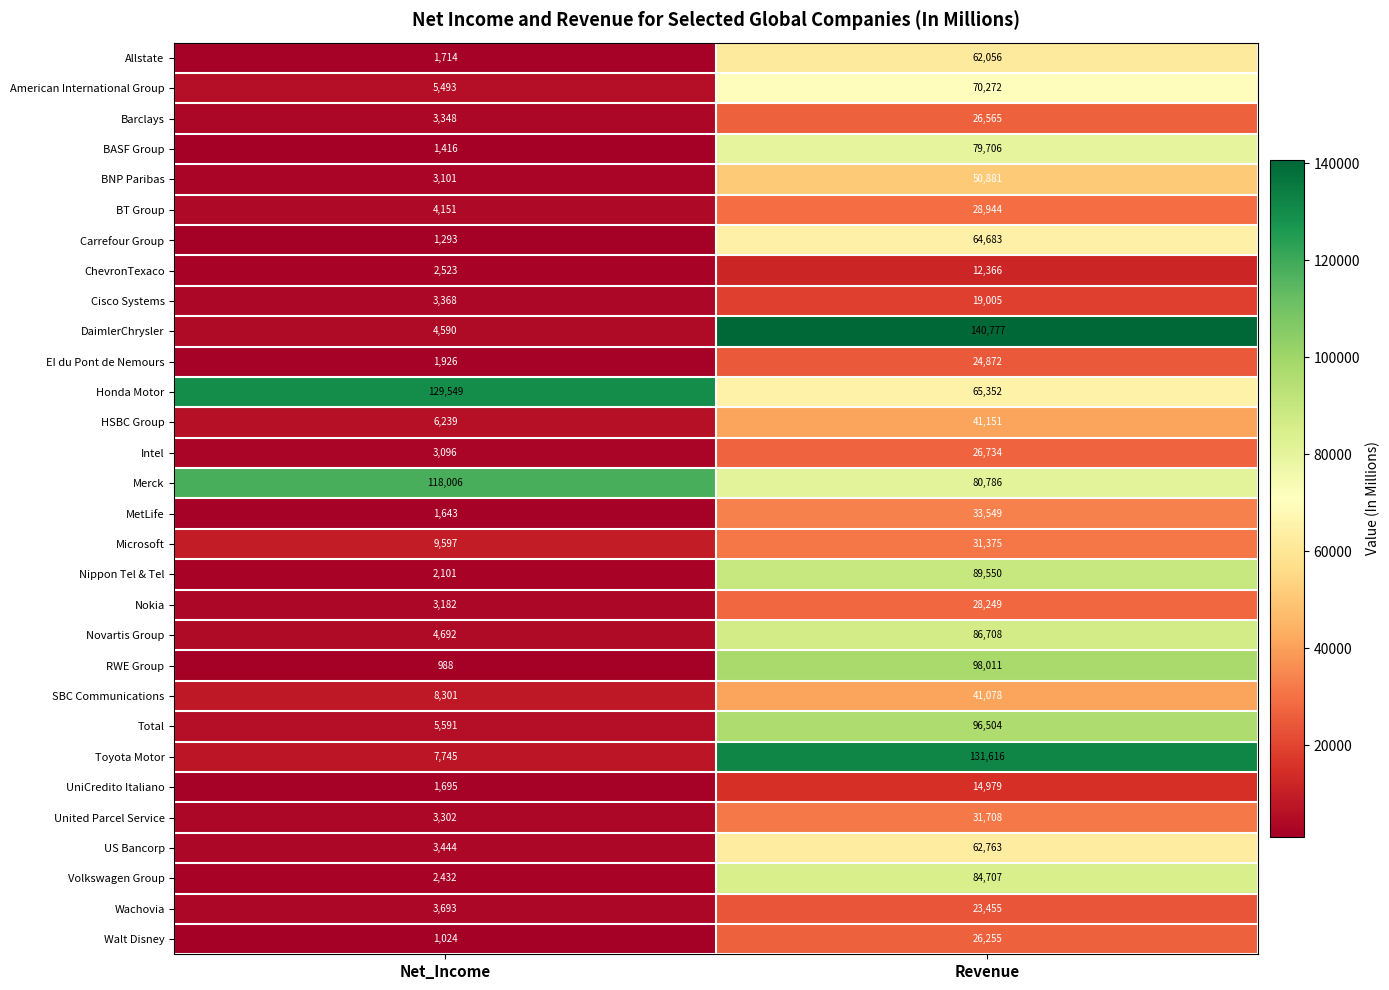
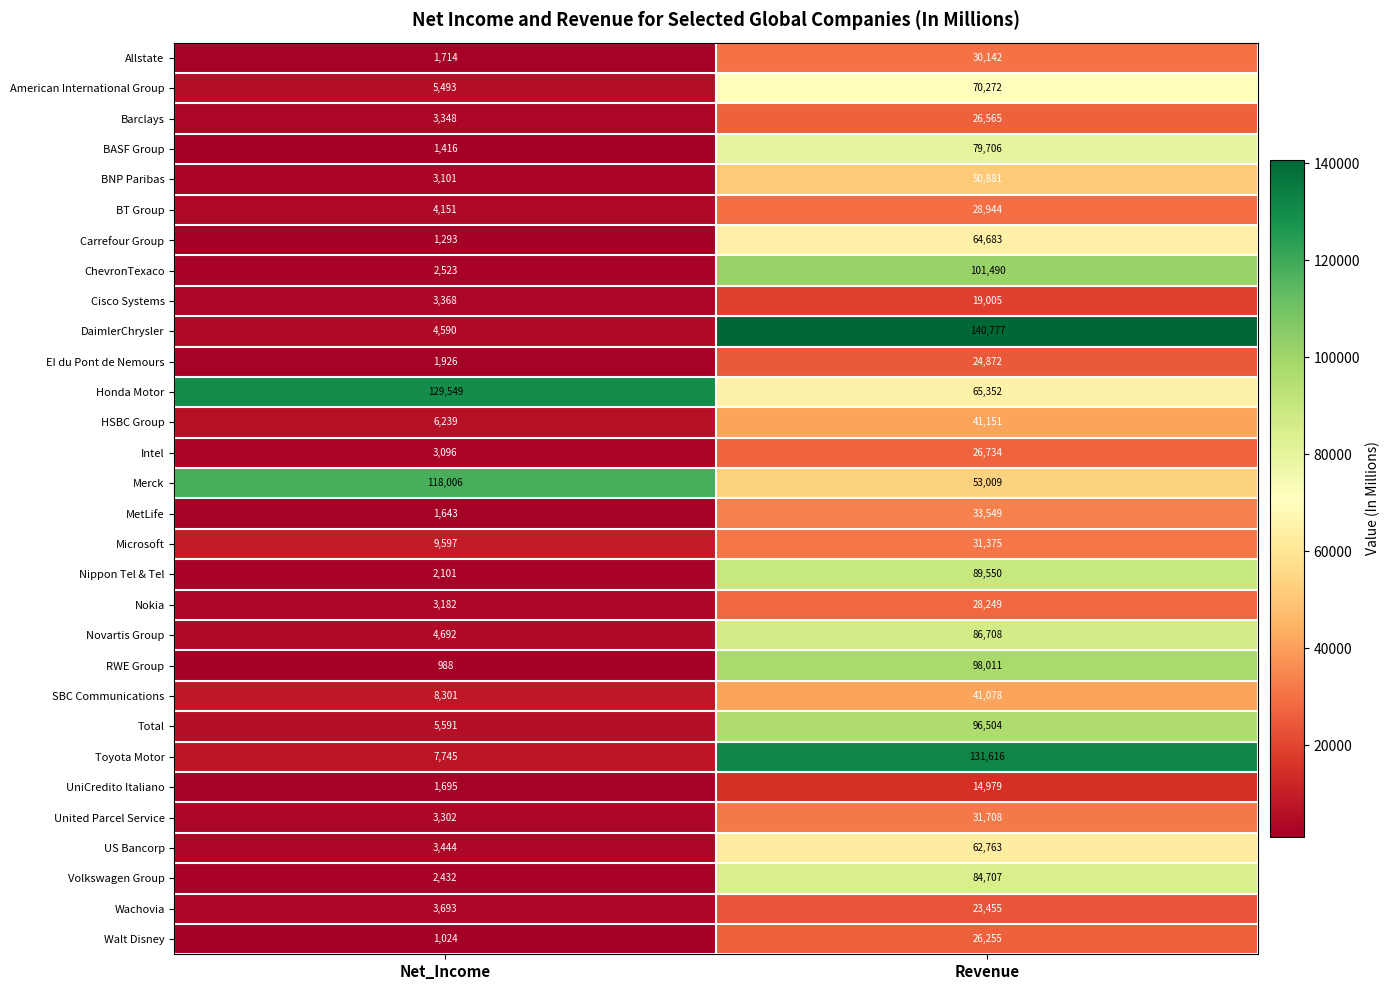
Allstate, Revenue: 62,056 -> 30,142
ChevronTexaco, Revenue: 12,366 -> 101,490
Merck, Revenue: 80,786 -> 53,009
